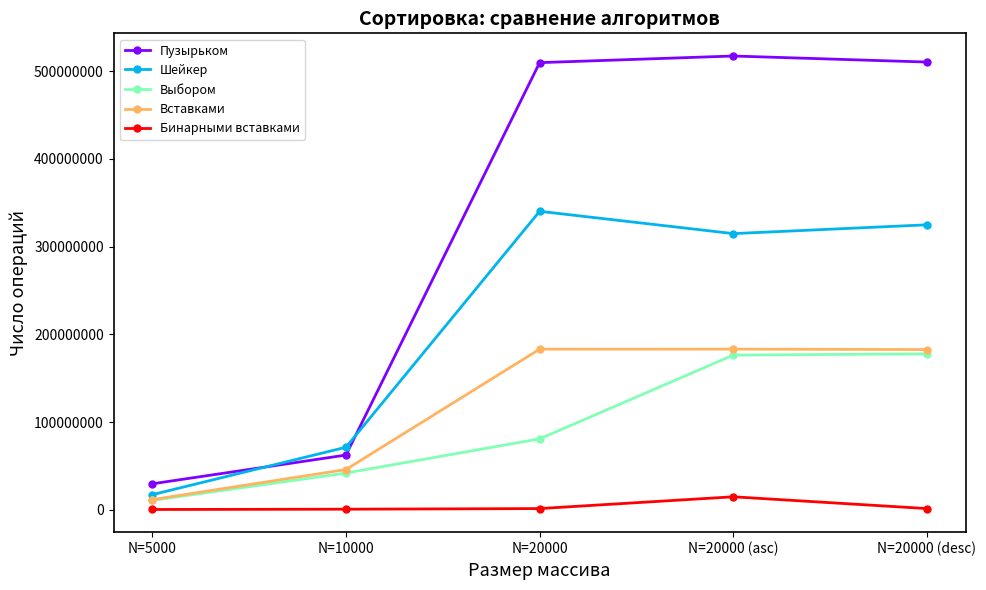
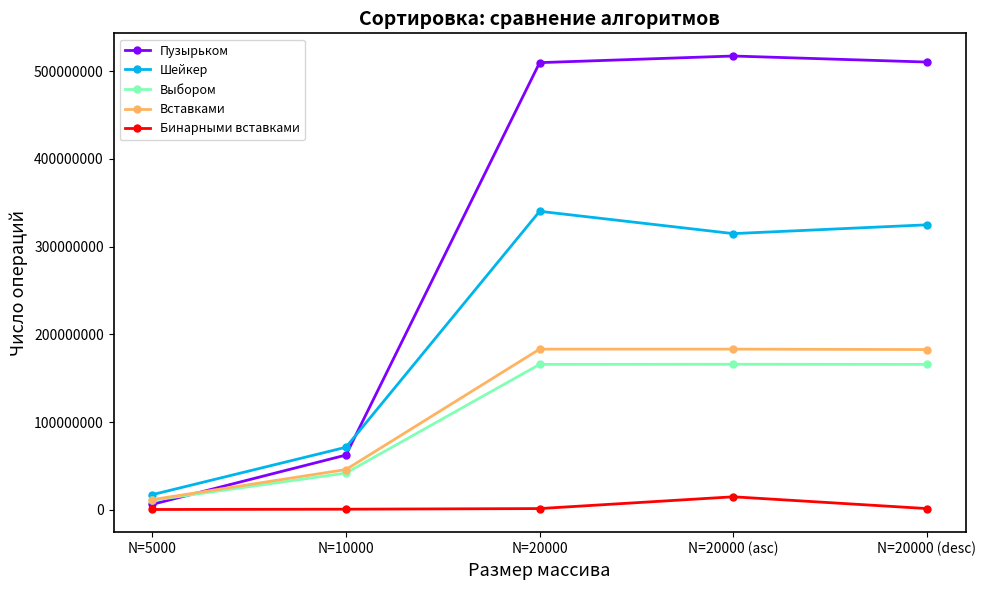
Пузырьком, N=5000: 30000000 -> 10000000
Выбором, N=20000: 80000000 -> 170000000
Выбором, N=20000 (asc): 180000000 -> 170000000
Выбором, N=20000 (desc): 180000000 -> 170000000
